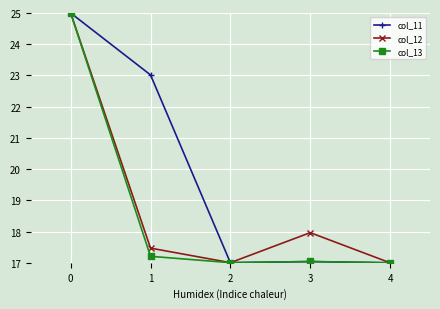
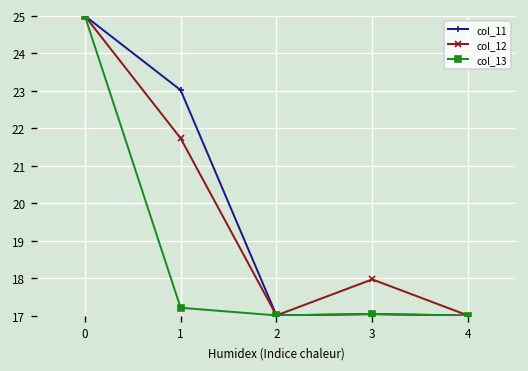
col_12, 1: 17.5 -> 21.7
